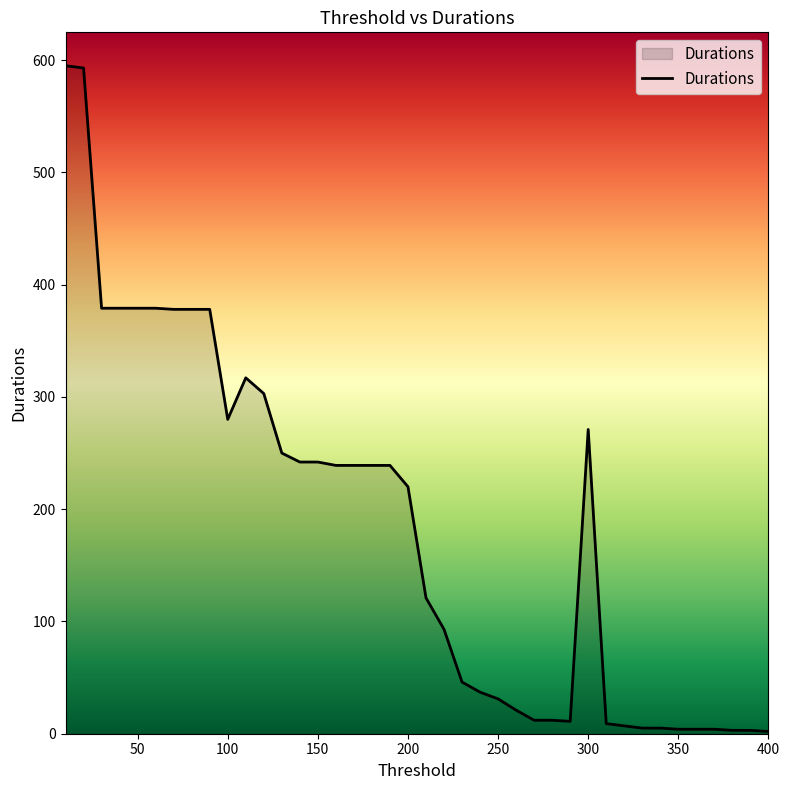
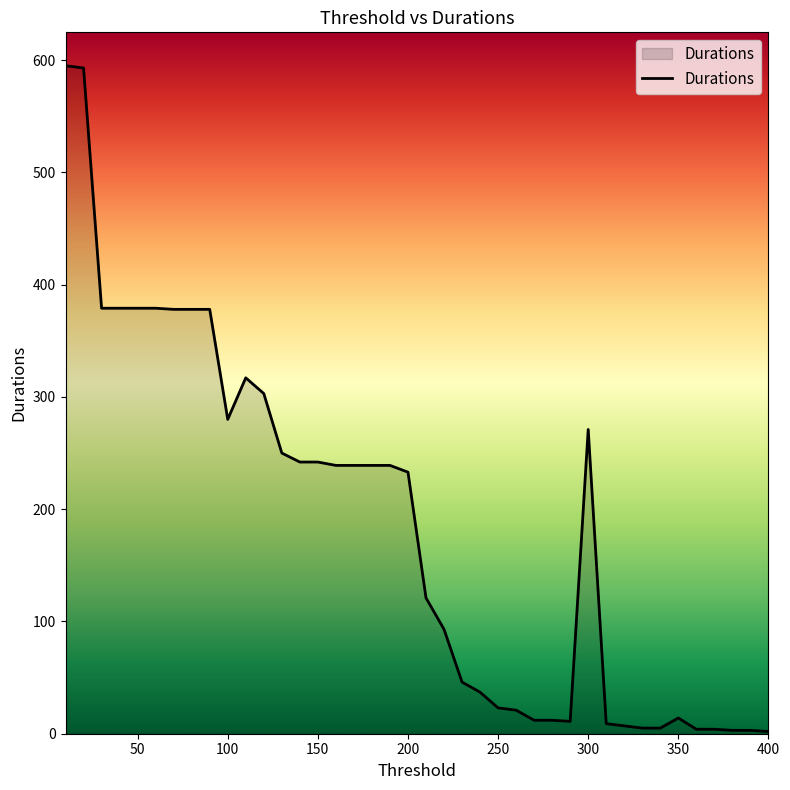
200: 220 -> 233
250: 31 -> 23
350: 4 -> 14
